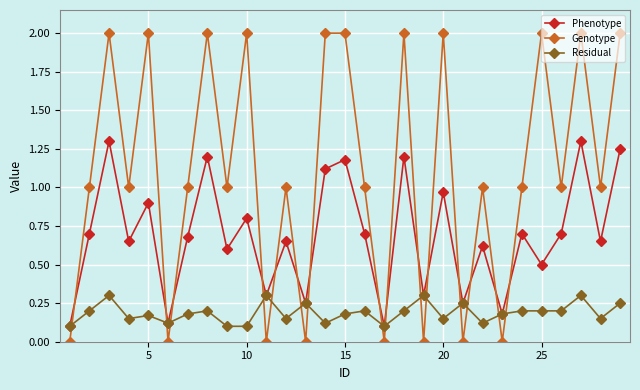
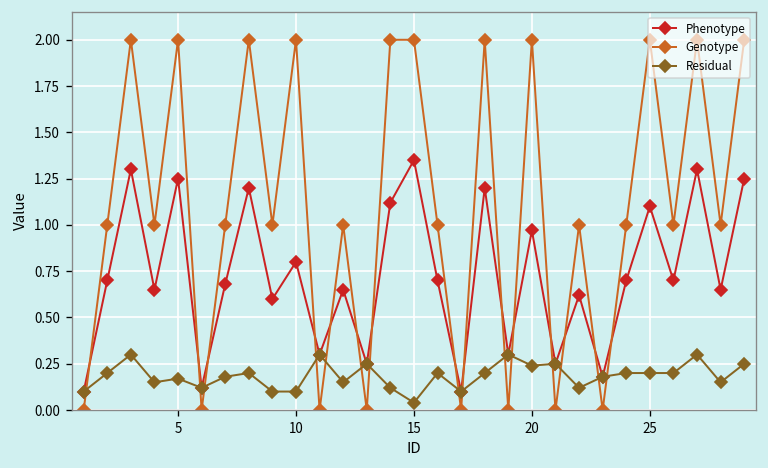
Phenotype, 5: 0.90 -> 1.25
Phenotype, 15: 1.18 -> 1.35
Residual, 15: 0.18 -> 0.04
Residual, 20: 0.15 -> 0.24
Phenotype, 25: 0.5 -> 1.1
